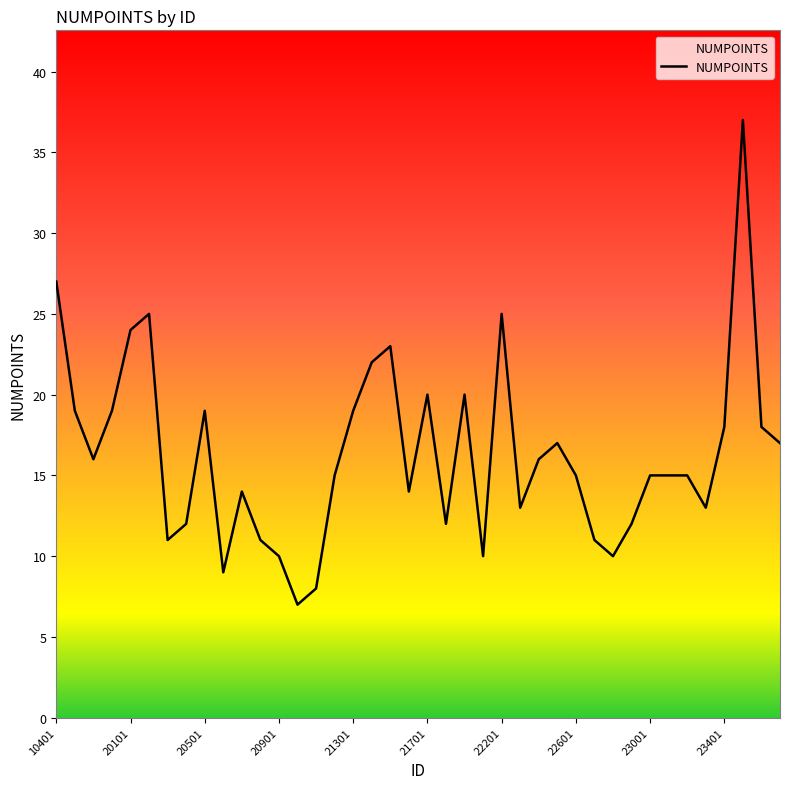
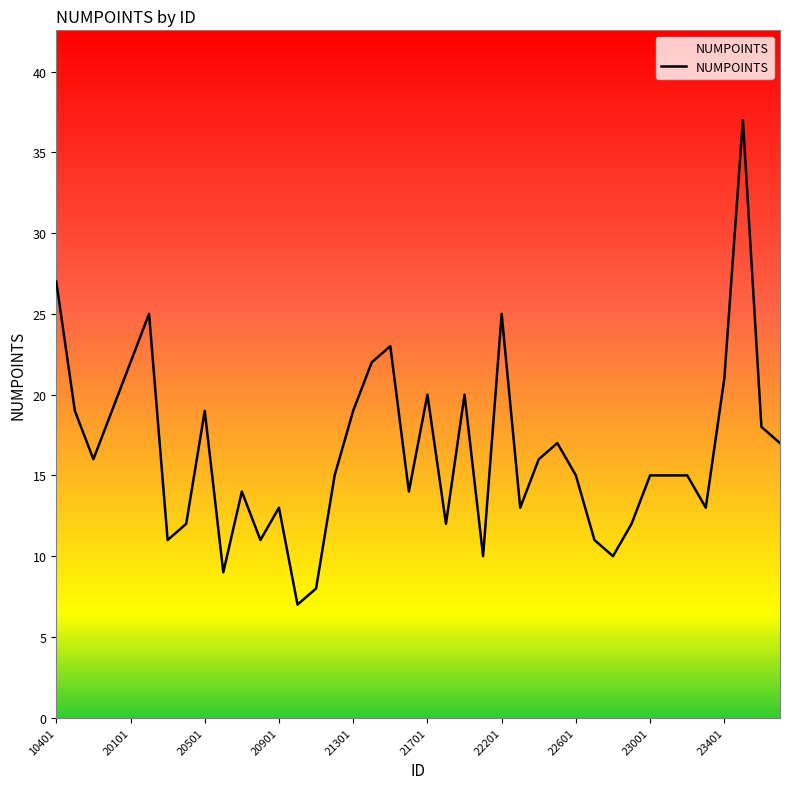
20101: 24 -> 22
20901: 10 -> 13
23401: 18 -> 21
